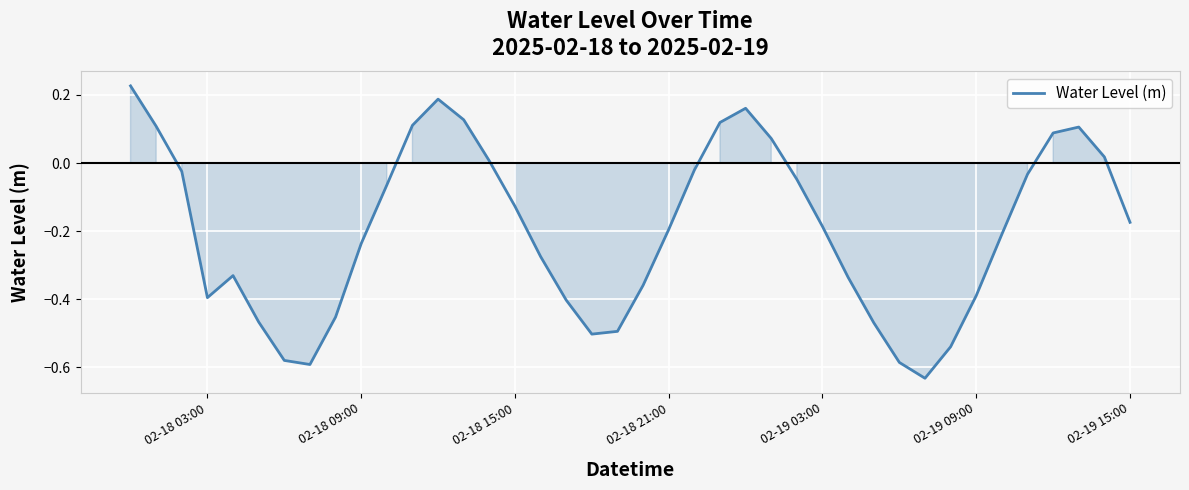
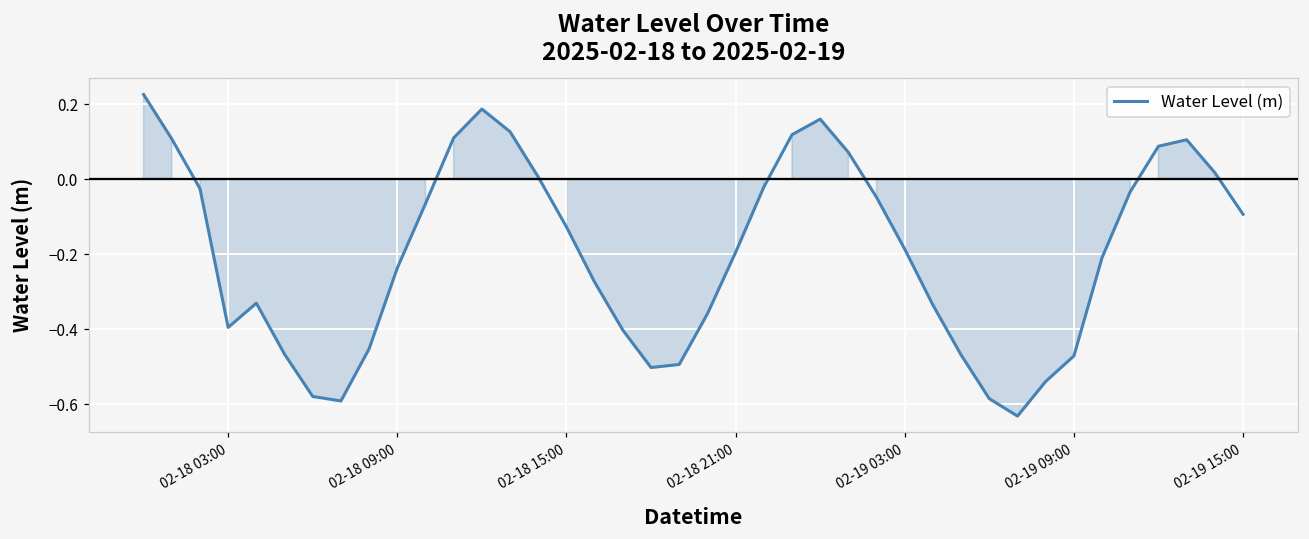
02-19 09:00: -0.39 -> -0.47
02-19 15:00: -0.17 -> -0.09
